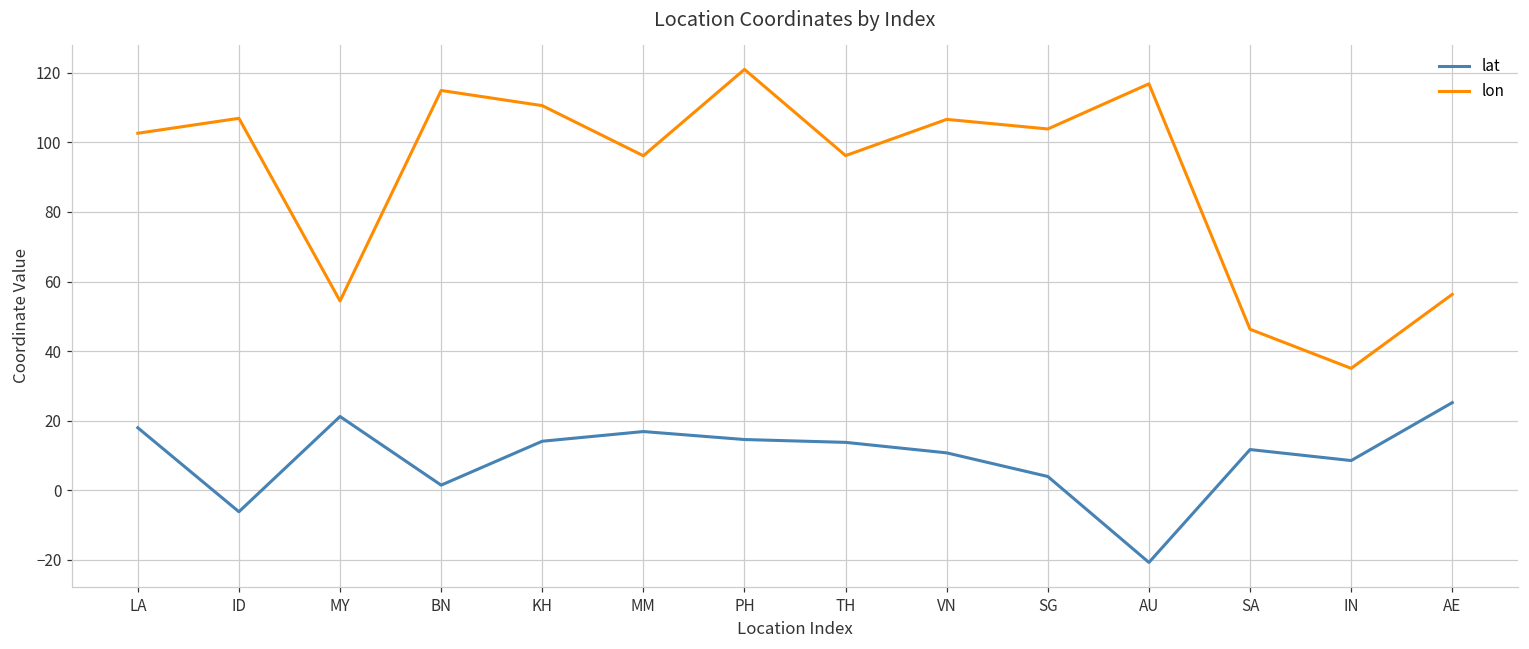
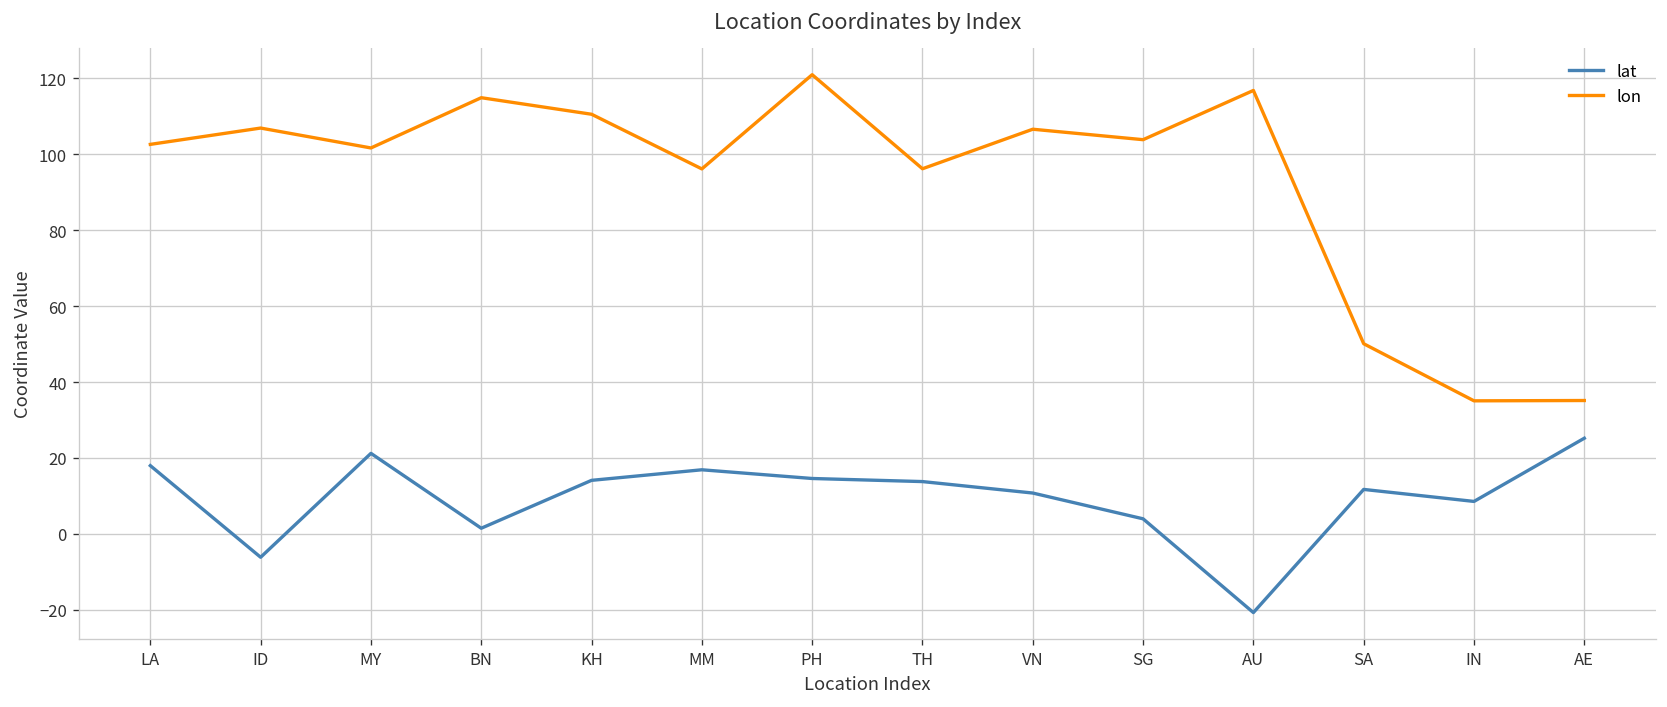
lon, MY: 54 -> 102
lon, SA: 46 -> 50
lon, AE: 56 -> 35
